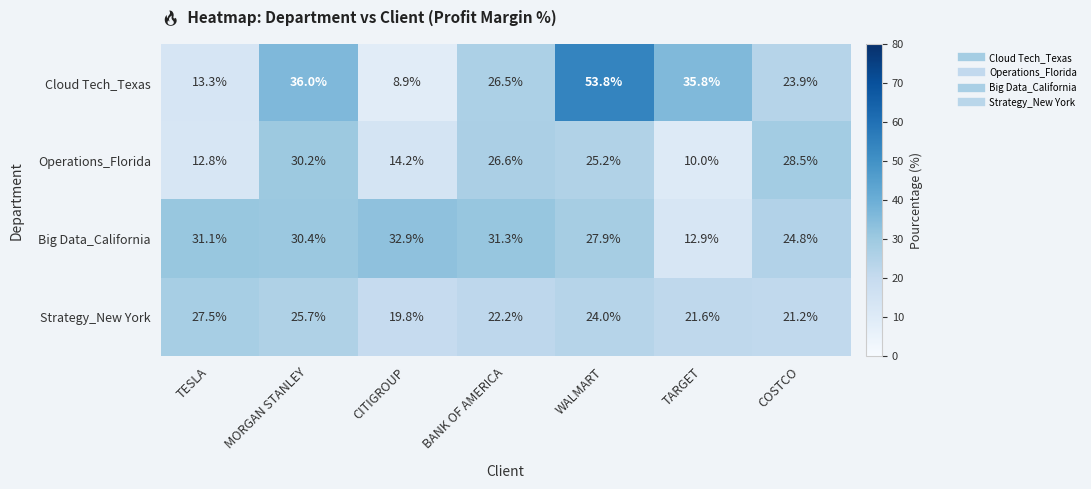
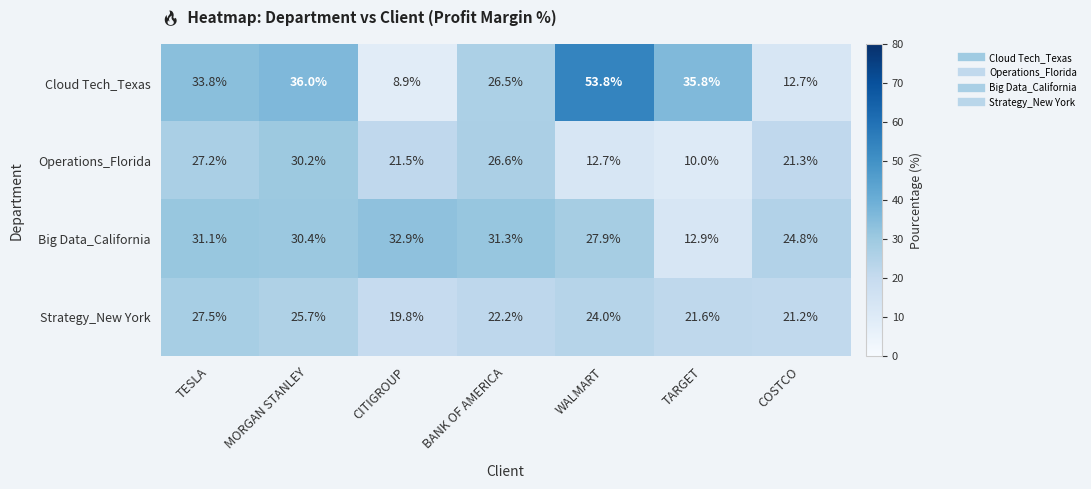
Cloud Tech_Texas, TESLA: 13.3% -> 33.8%
Cloud Tech_Texas, COSTCO: 23.9% -> 12.7%
Operations_Florida, TESLA: 12.8% -> 27.2%
Operations_Florida, CITIGROUP: 14.2% -> 21.5%
Operations_Florida, WALMART: 25.2% -> 12.7%
Operations_Florida, COSTCO: 28.5% -> 21.3%
